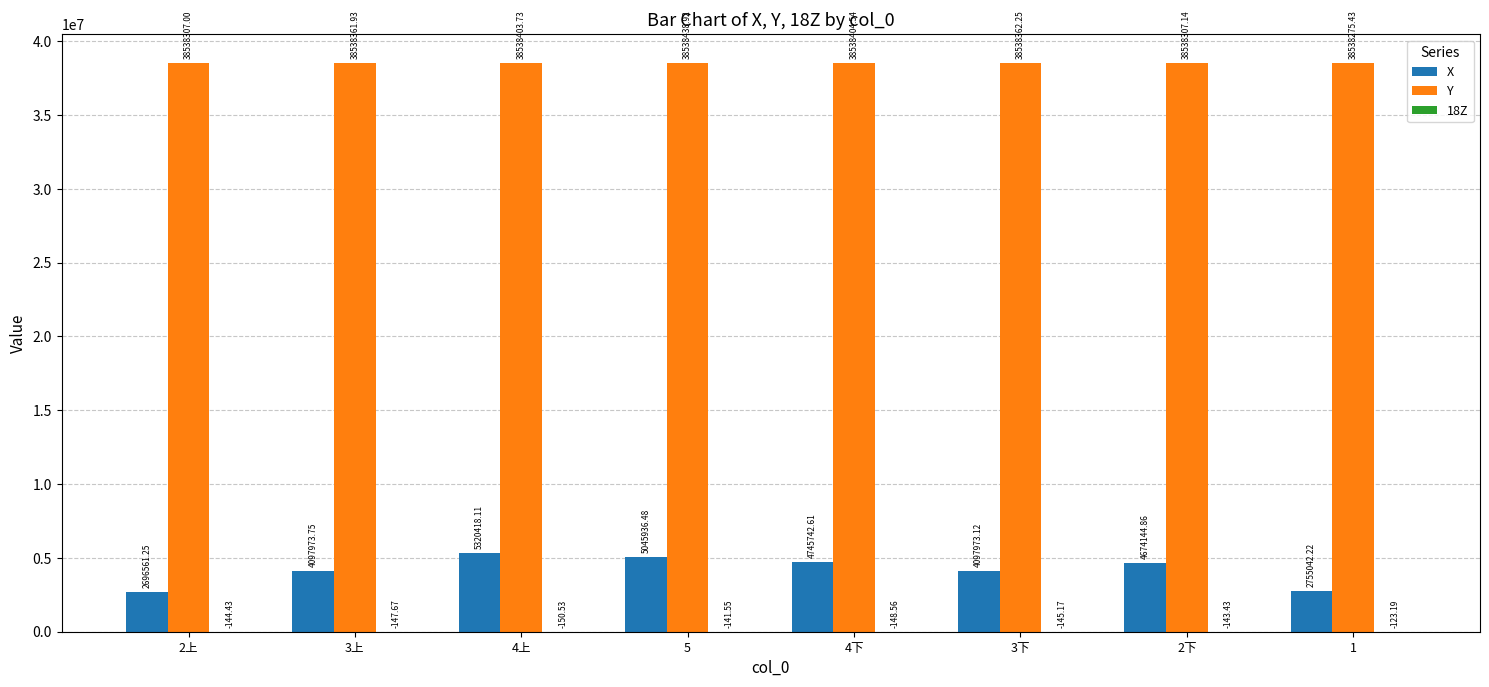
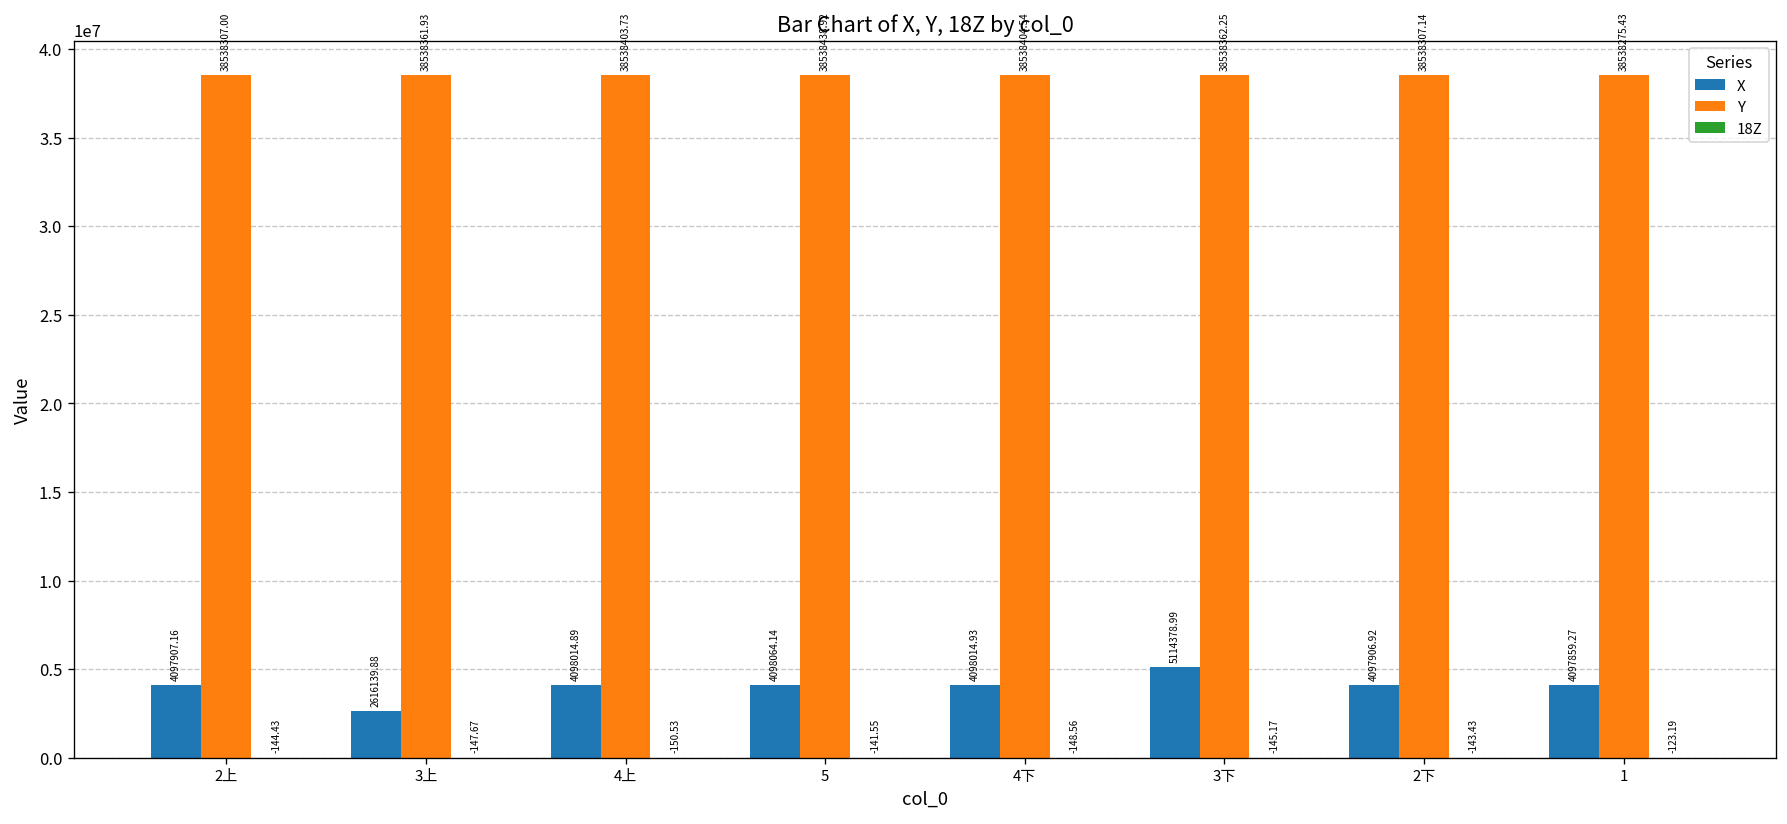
X, 2上: 2696561.25 -> 4097907.16
X, 3上: 4097973.75 -> 2616139.88
X, 4上: 5320418.11 -> 4098014.89
X, 5: 5045936.48 -> 4098064.14
X, 4下: 4745742.61 -> 4098014.93
X, 3下: 4097973.12 -> 5114378.99
X, 2下: 4674144.86 -> 4097906.92
X, 1: 2755042.22 -> 4097859.27
